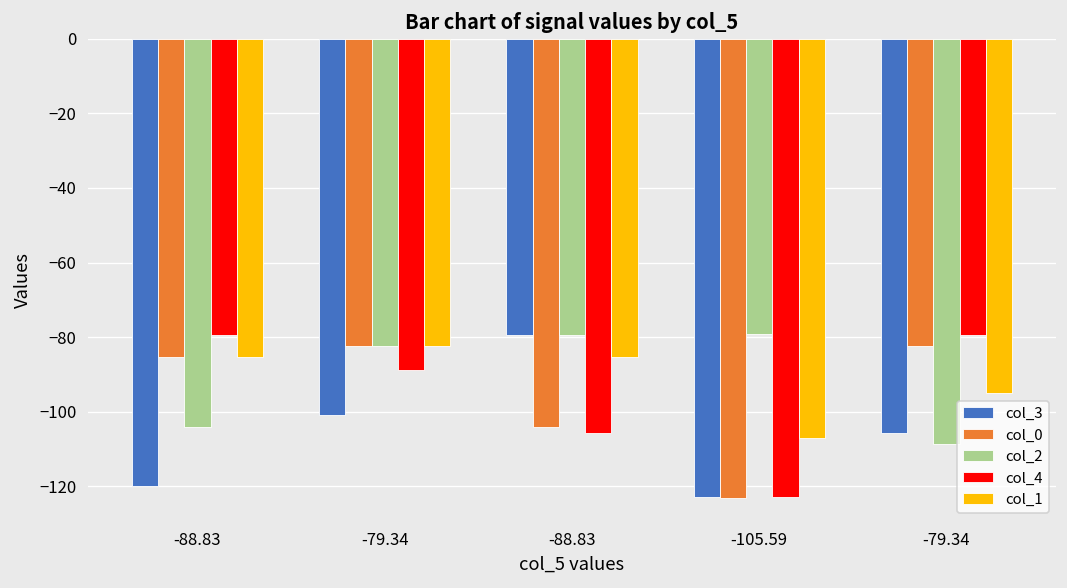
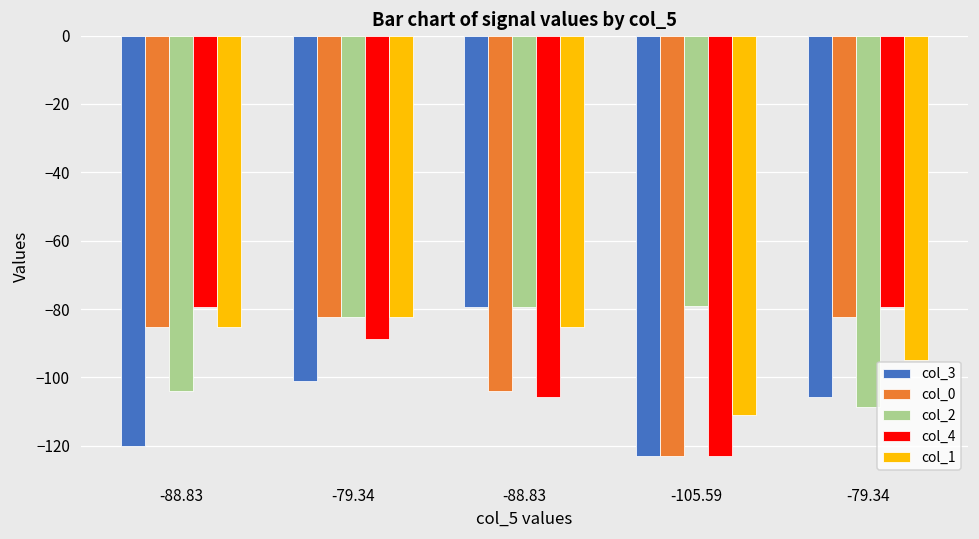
col_1, -105.59: -107 -> -111
